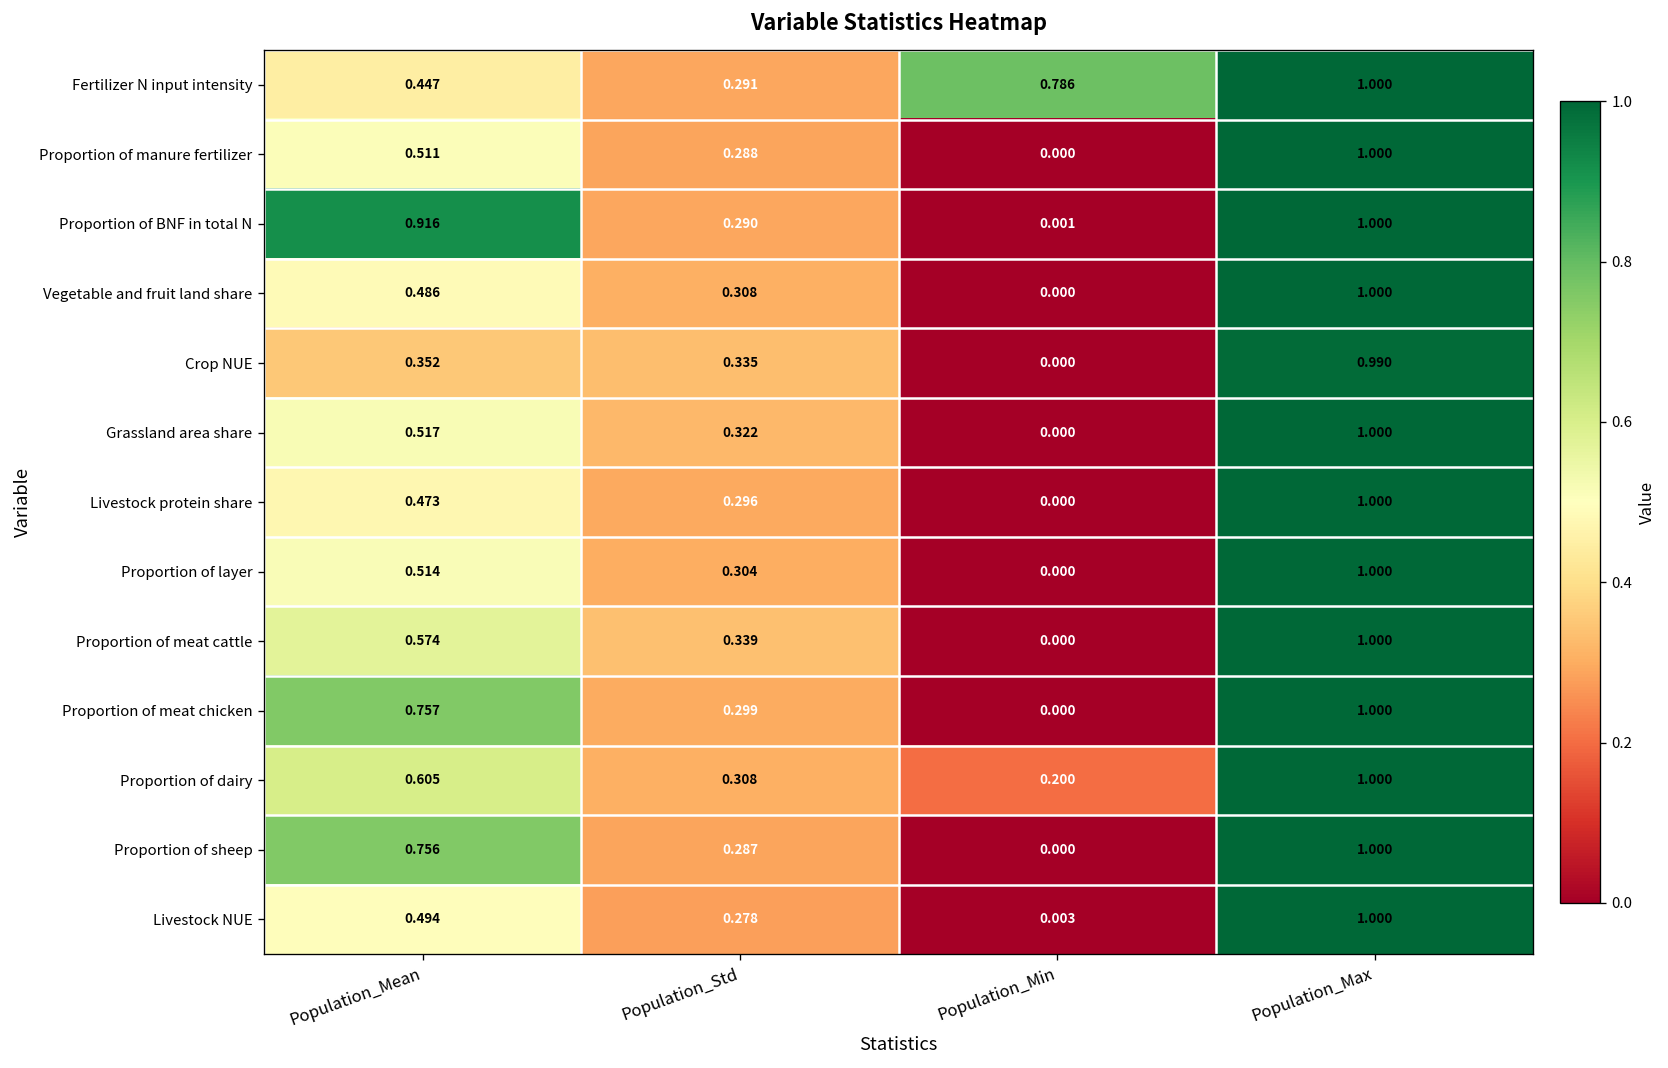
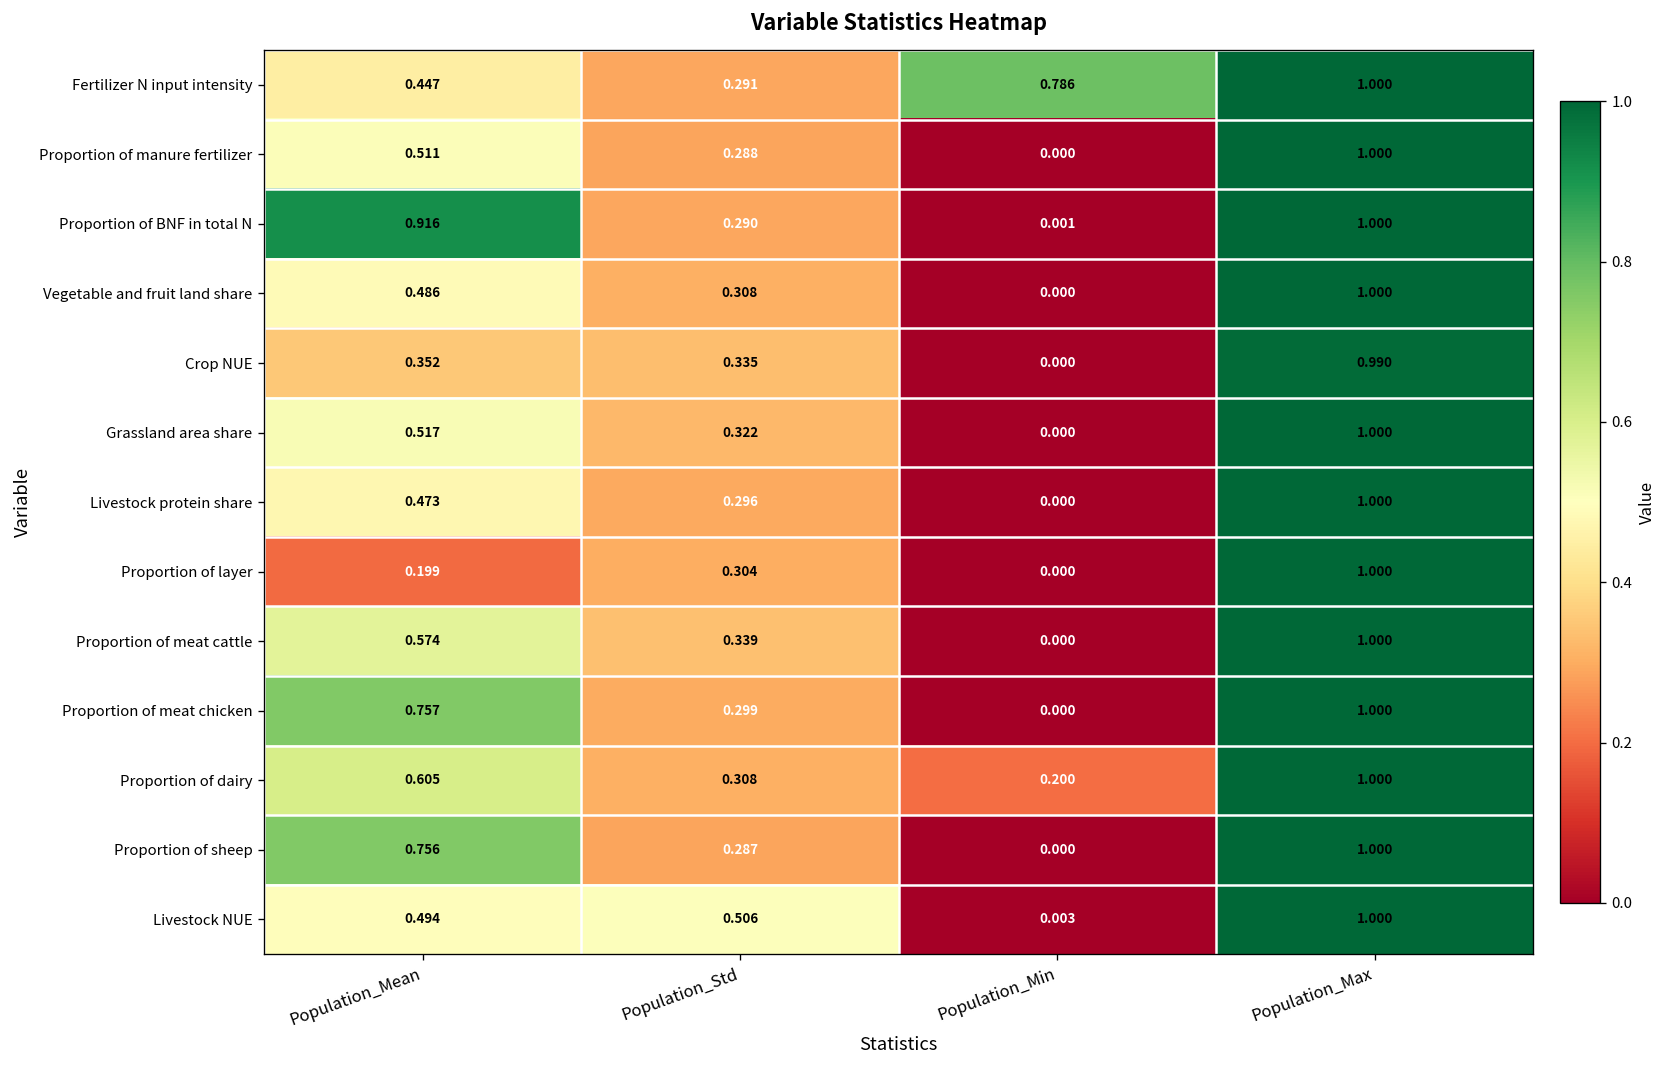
Proportion of layer, Population_Mean: 0.514 -> 0.199
Livestock NUE, Population_Std: 0.278 -> 0.506
